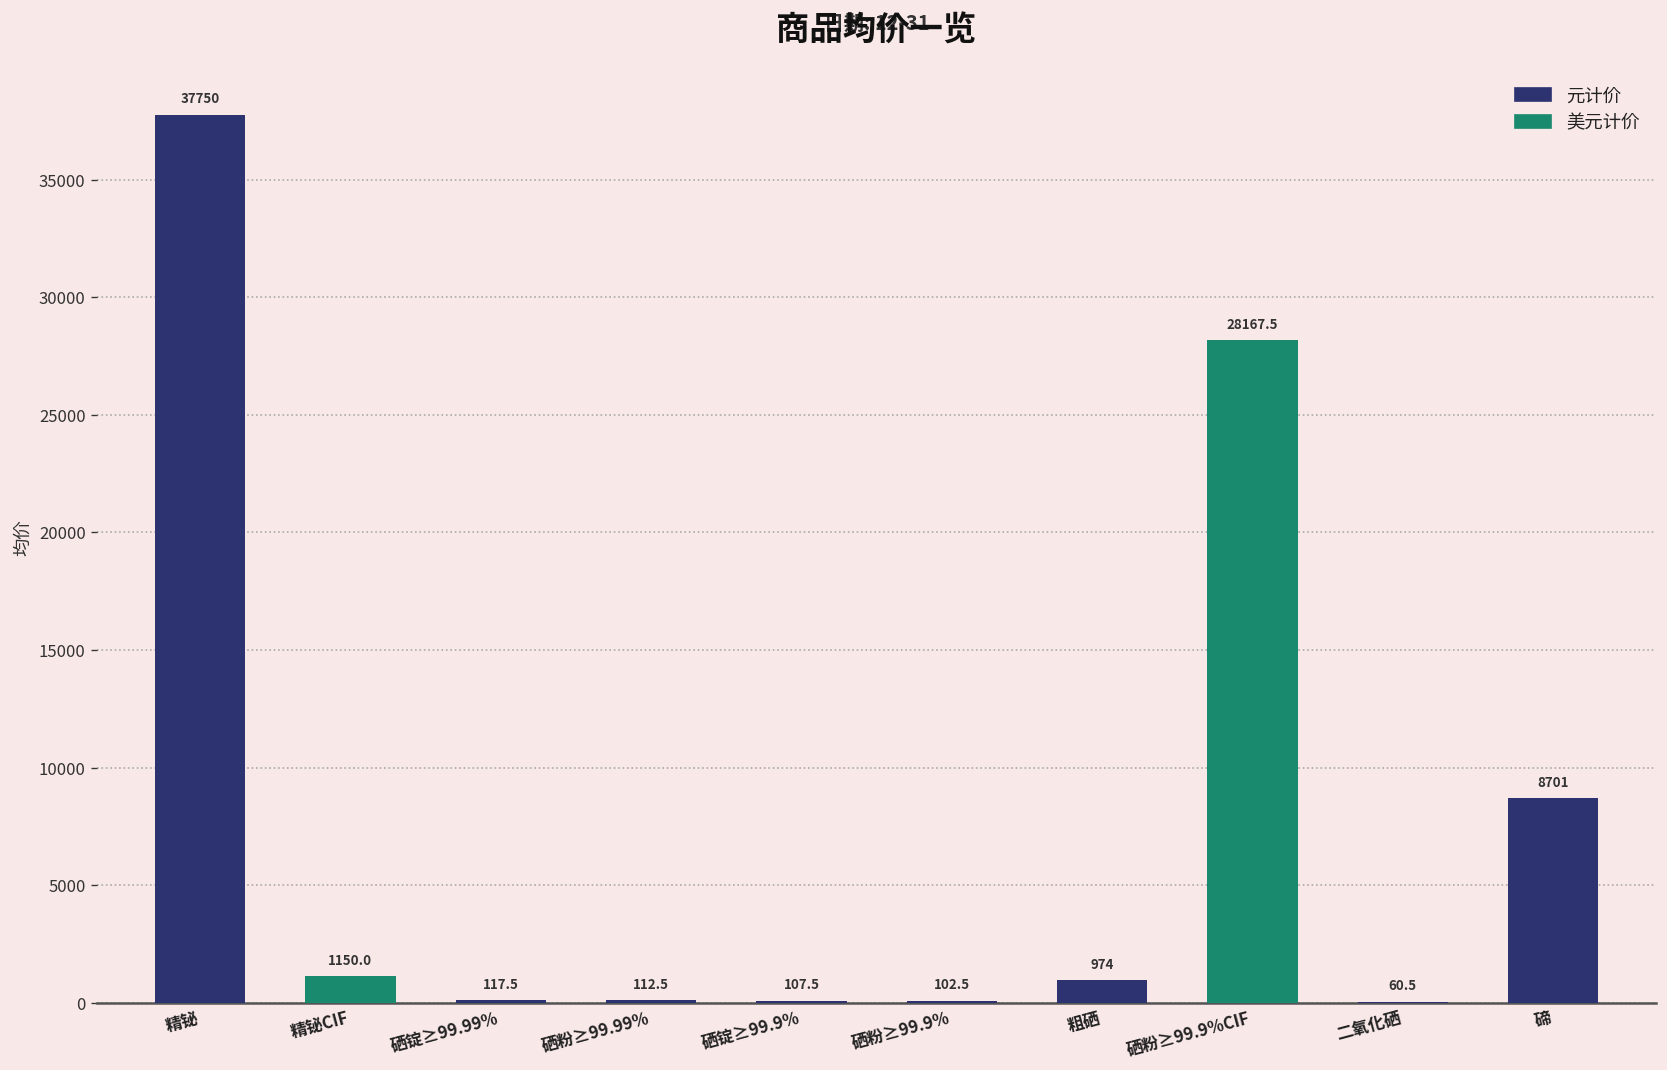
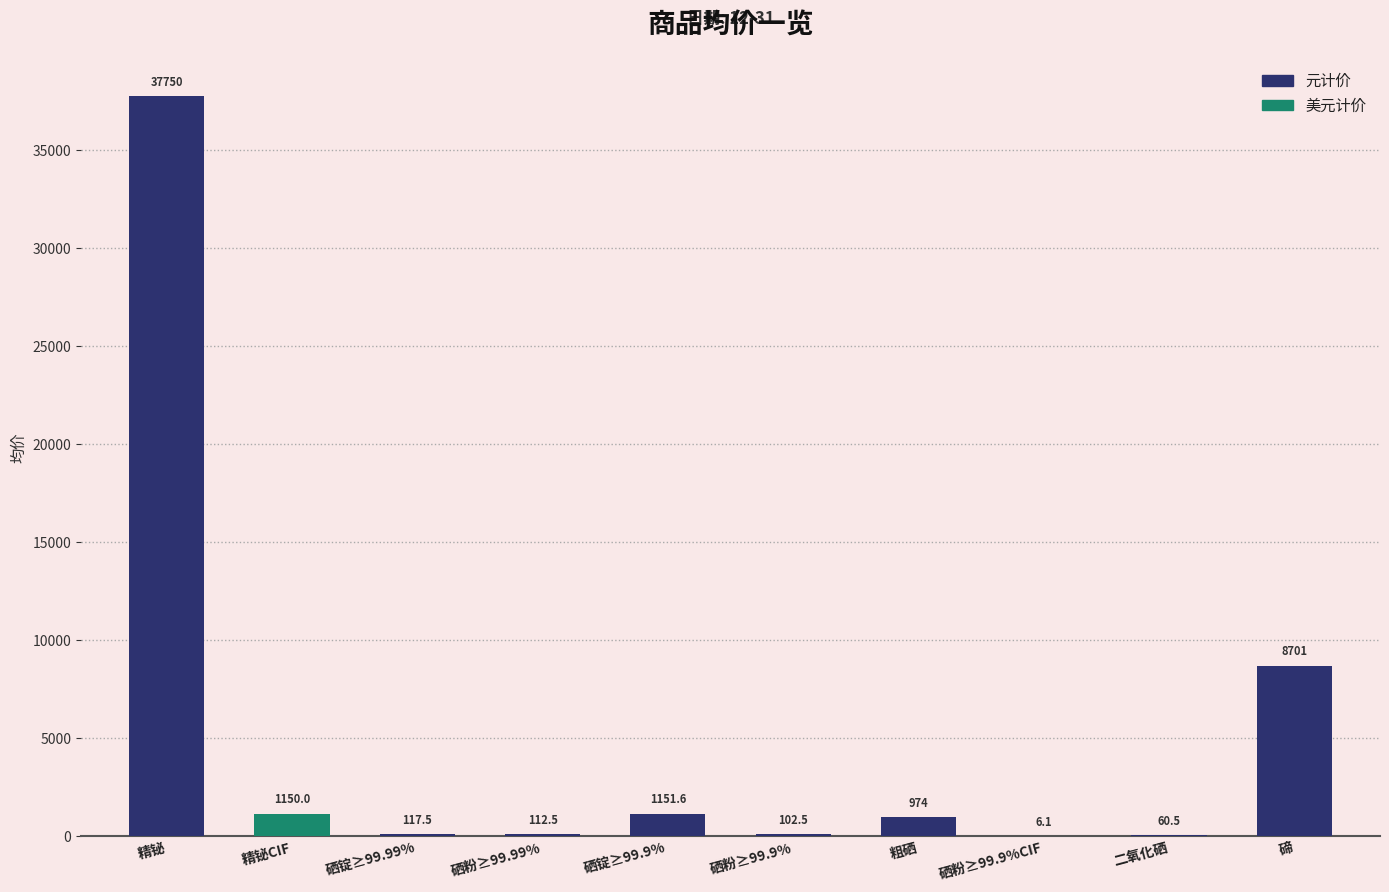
硒锭≥99.9%: 107.5 -> 1151.6
硒粉≥99.9%CIF: 28167.5 -> 6.1
